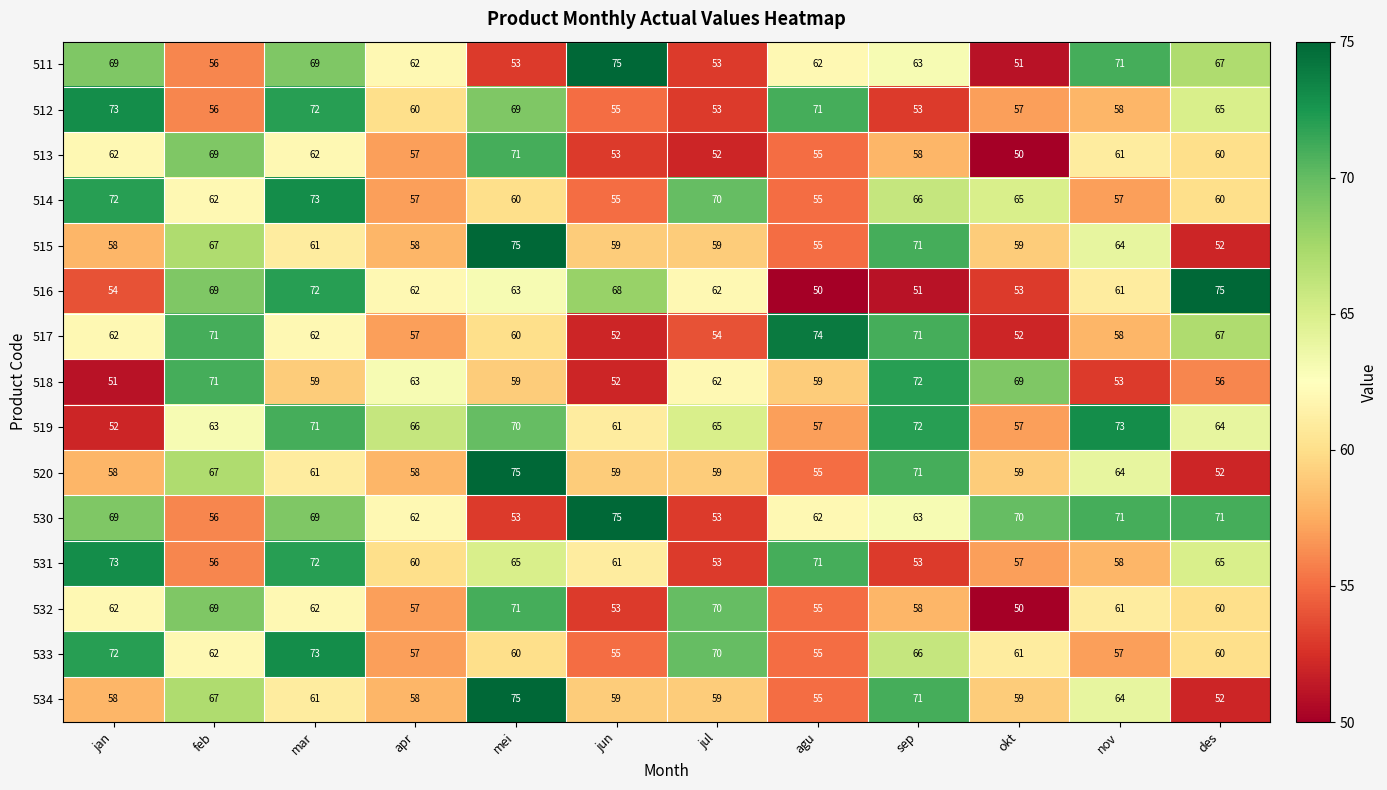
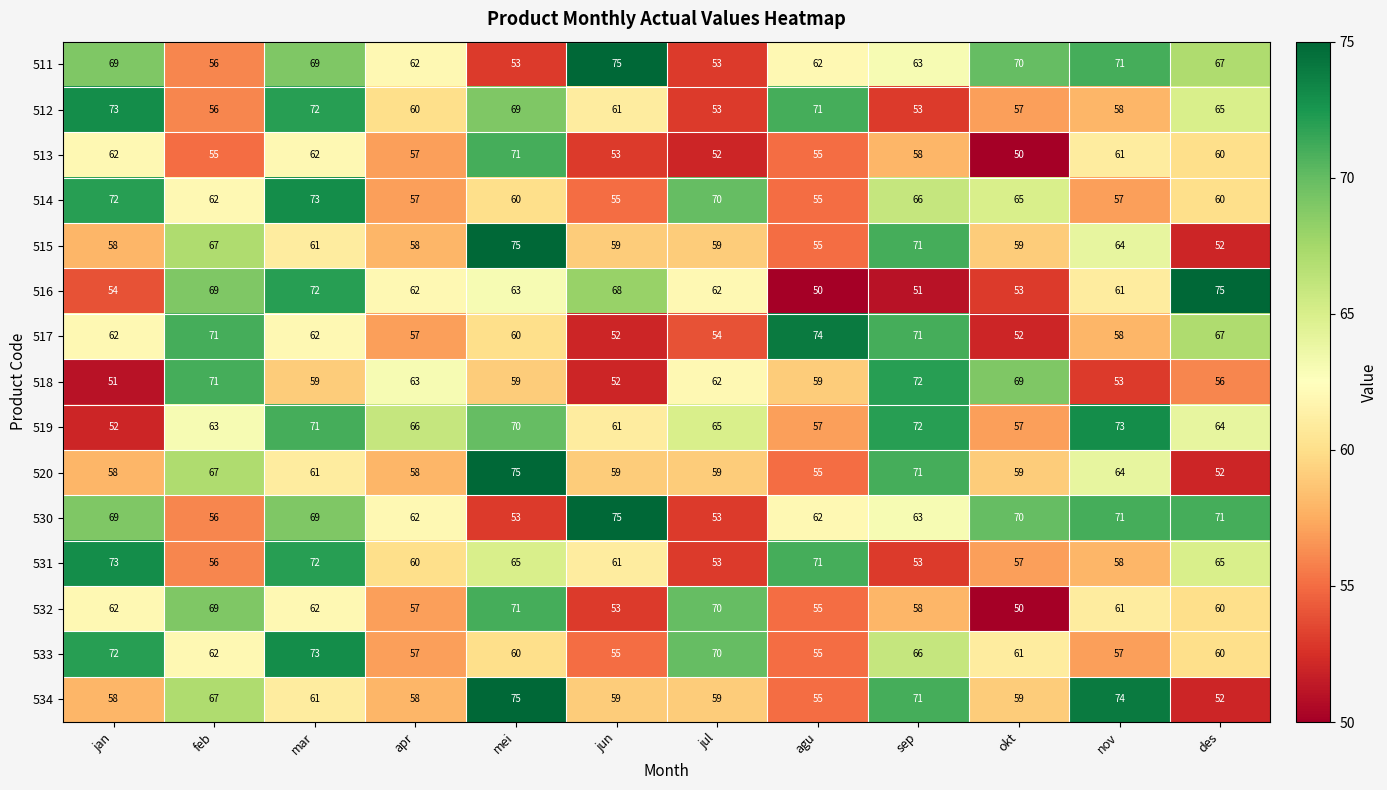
511, okt: 51 -> 70
512, jun: 55 -> 61
513, feb: 69 -> 55
534, nov: 64 -> 74
